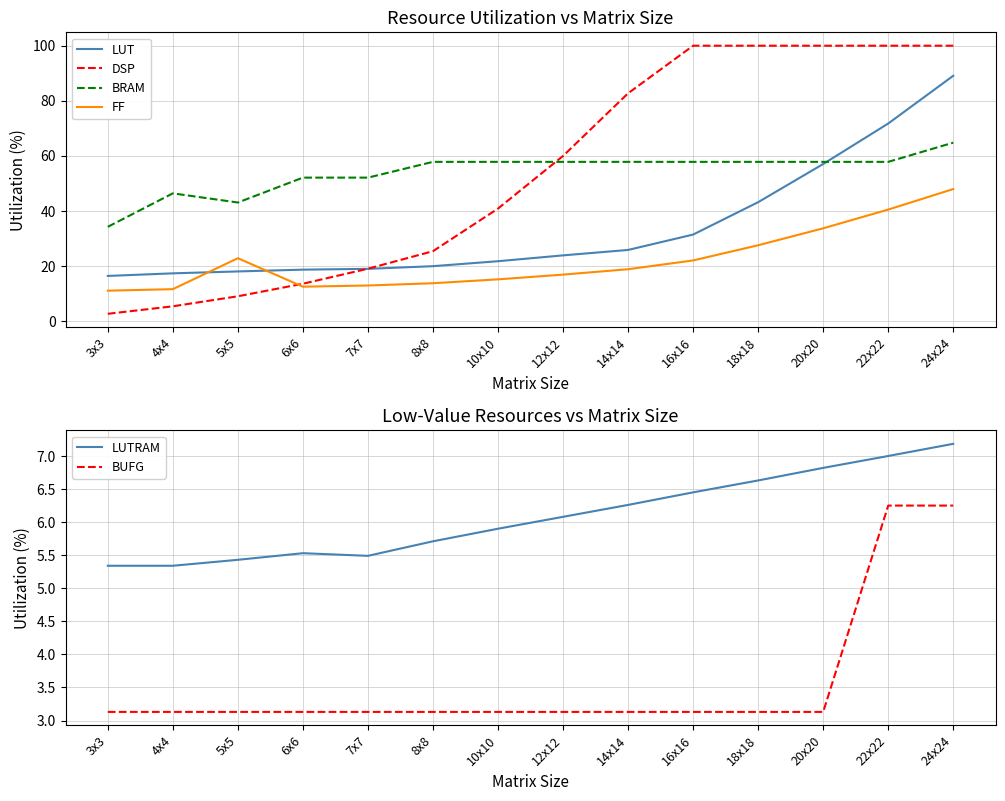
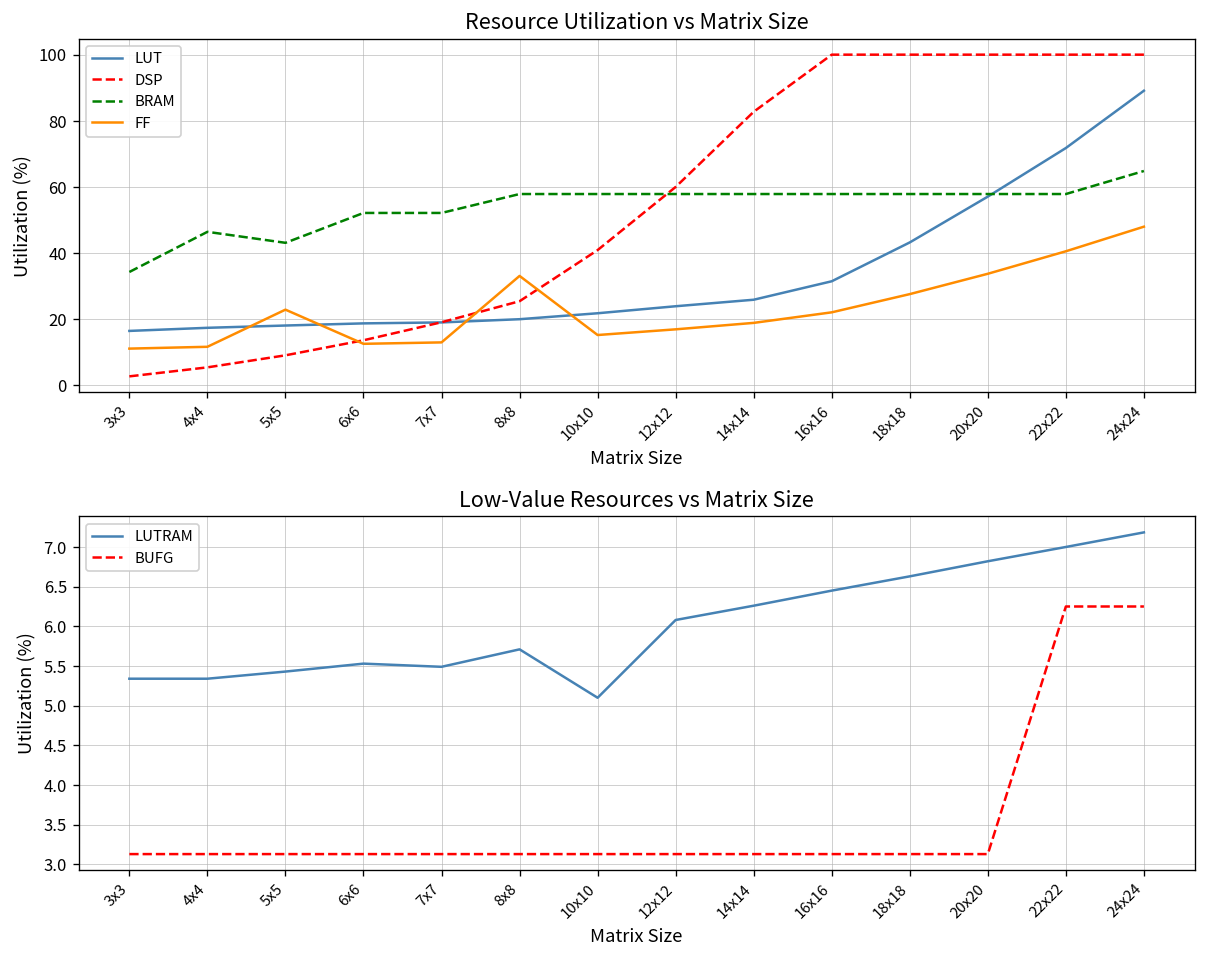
Resource Utilization vs Matrix Size, FF, 8x8: 14 -> 33
Low-Value Resources vs Matrix Size, LUTRAM, 10x10: 5.9 -> 5.1
